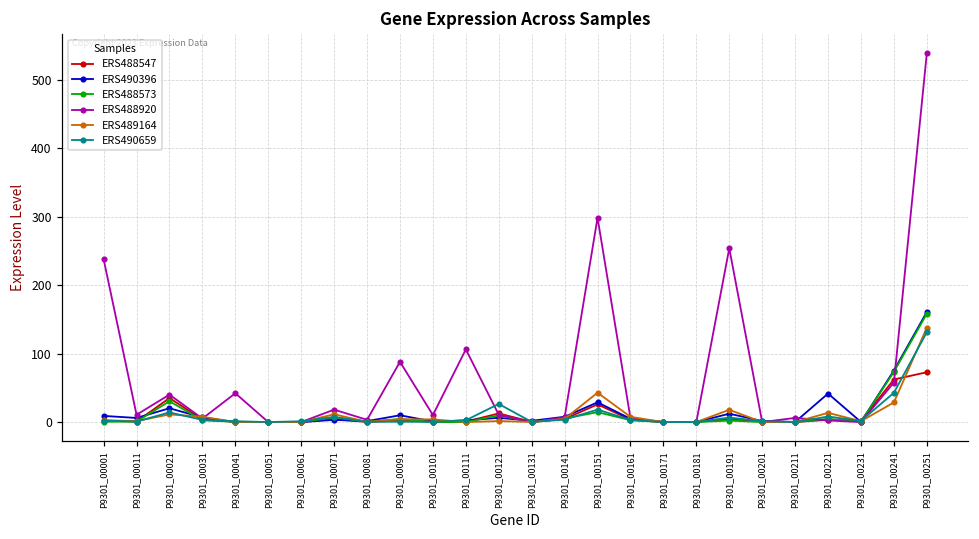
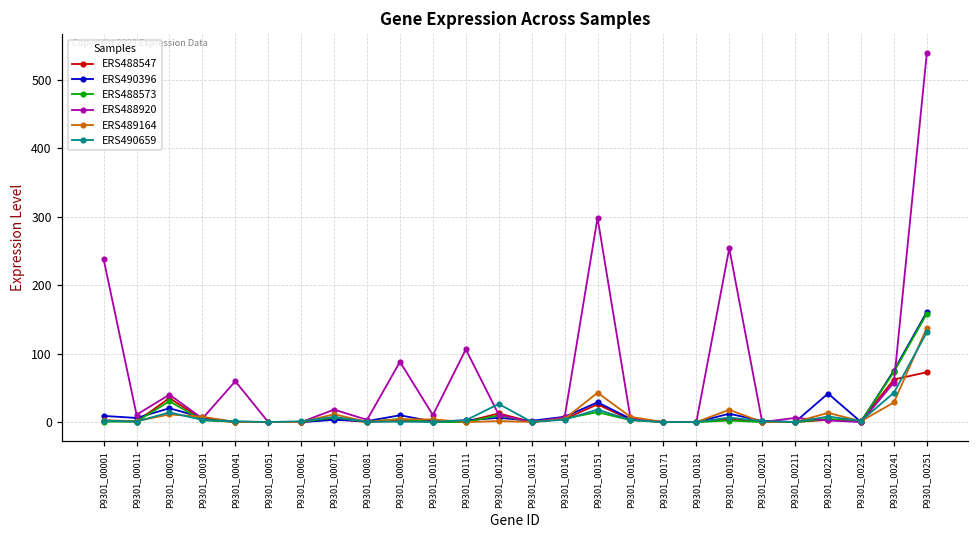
ERS488920, P9301_00041: 40 -> 60
